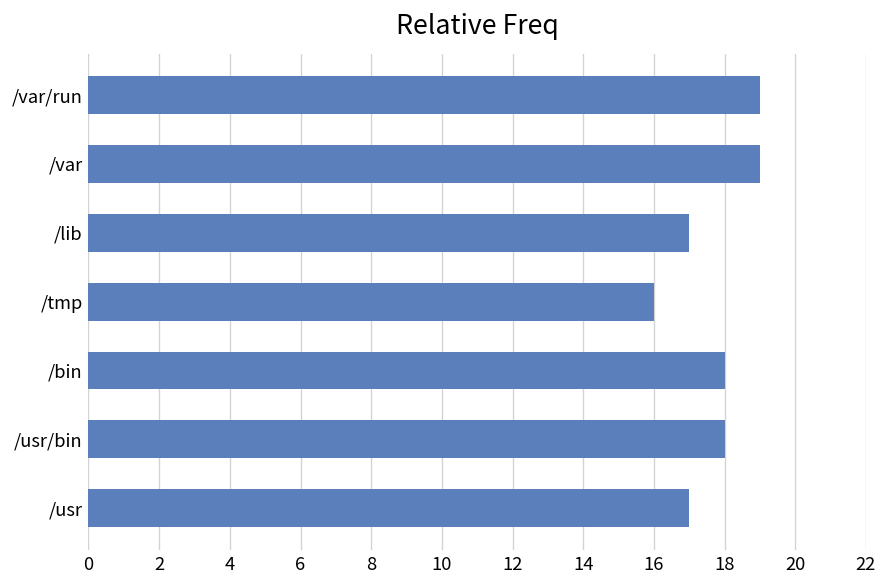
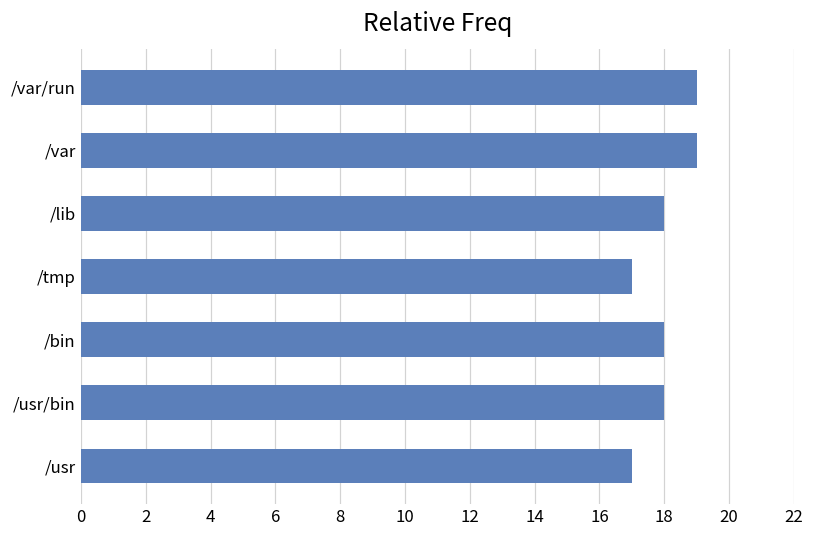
/lib: 17 -> 18
/tmp: 16 -> 17
